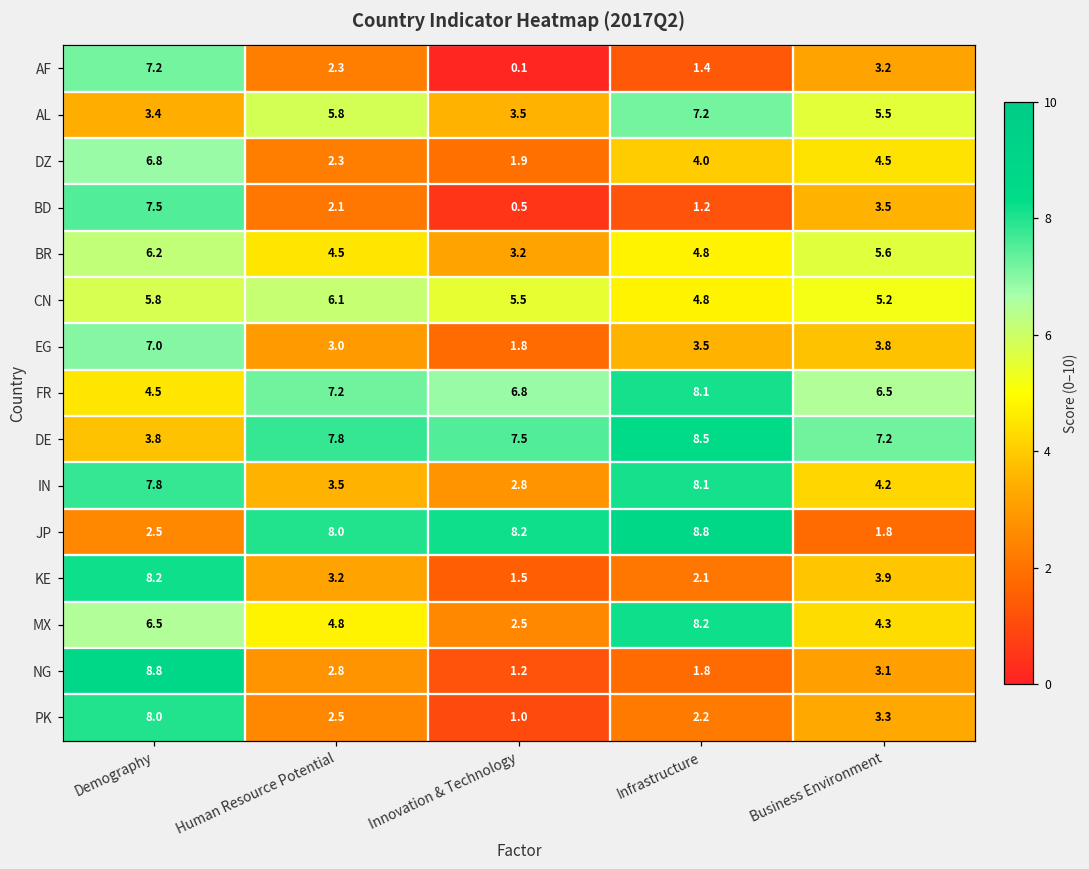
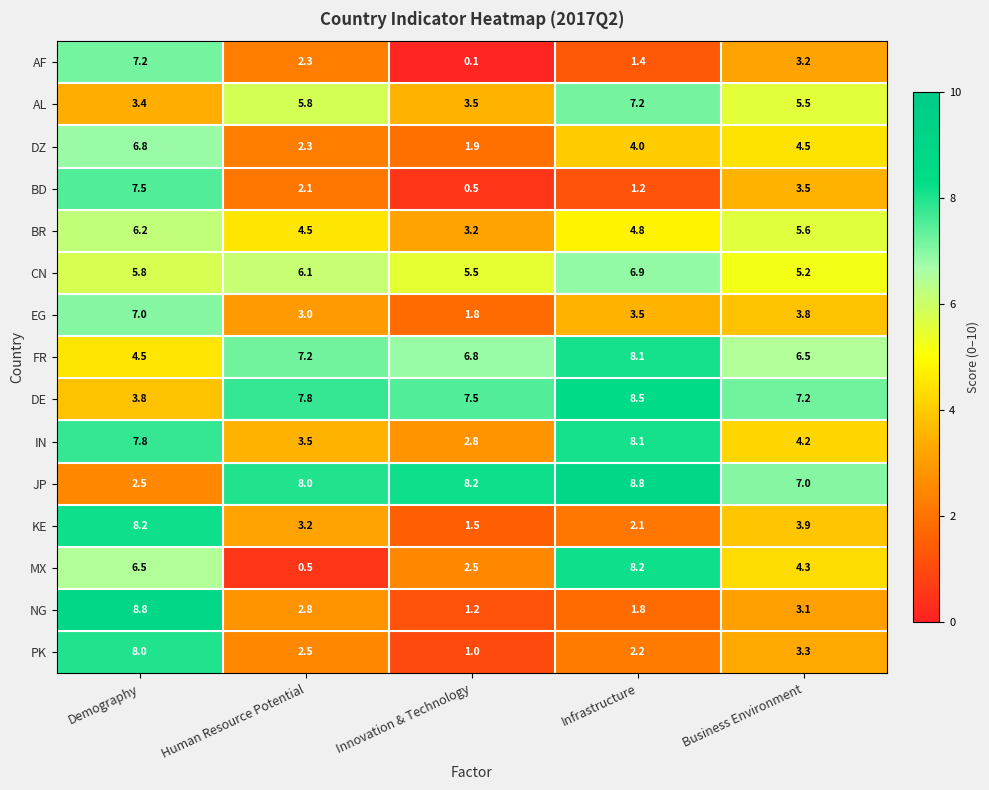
CN, Infrastructure: 4.8 -> 6.9
JP, Business Environment: 1.8 -> 7.0
MX, Human Resource Potential: 4.8 -> 0.5
